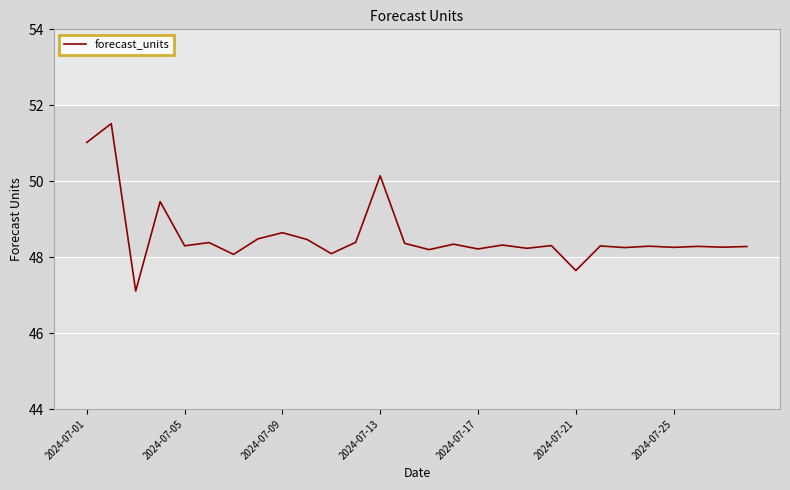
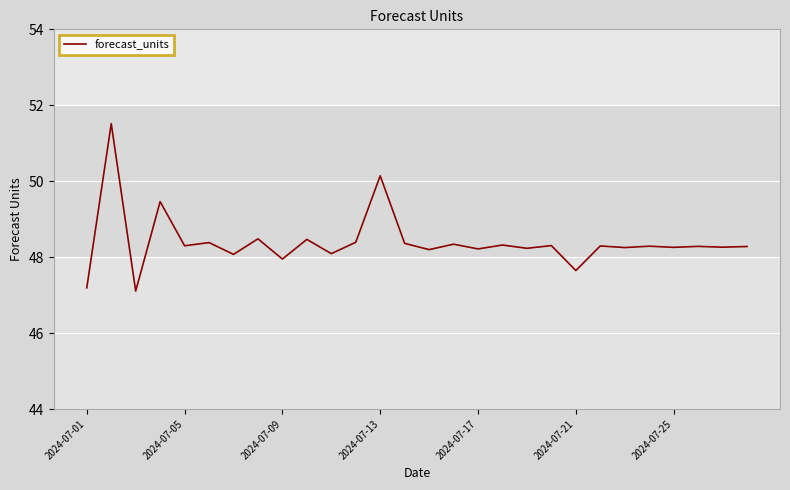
2024-07-01: 51.0 -> 47.2
2024-07-09: 48.6 -> 47.9
